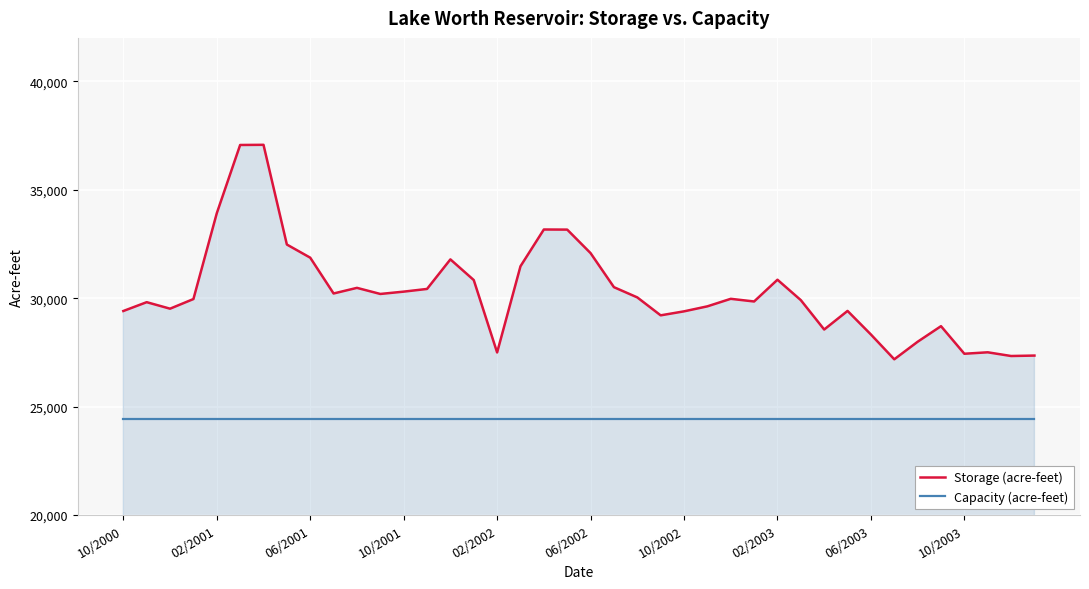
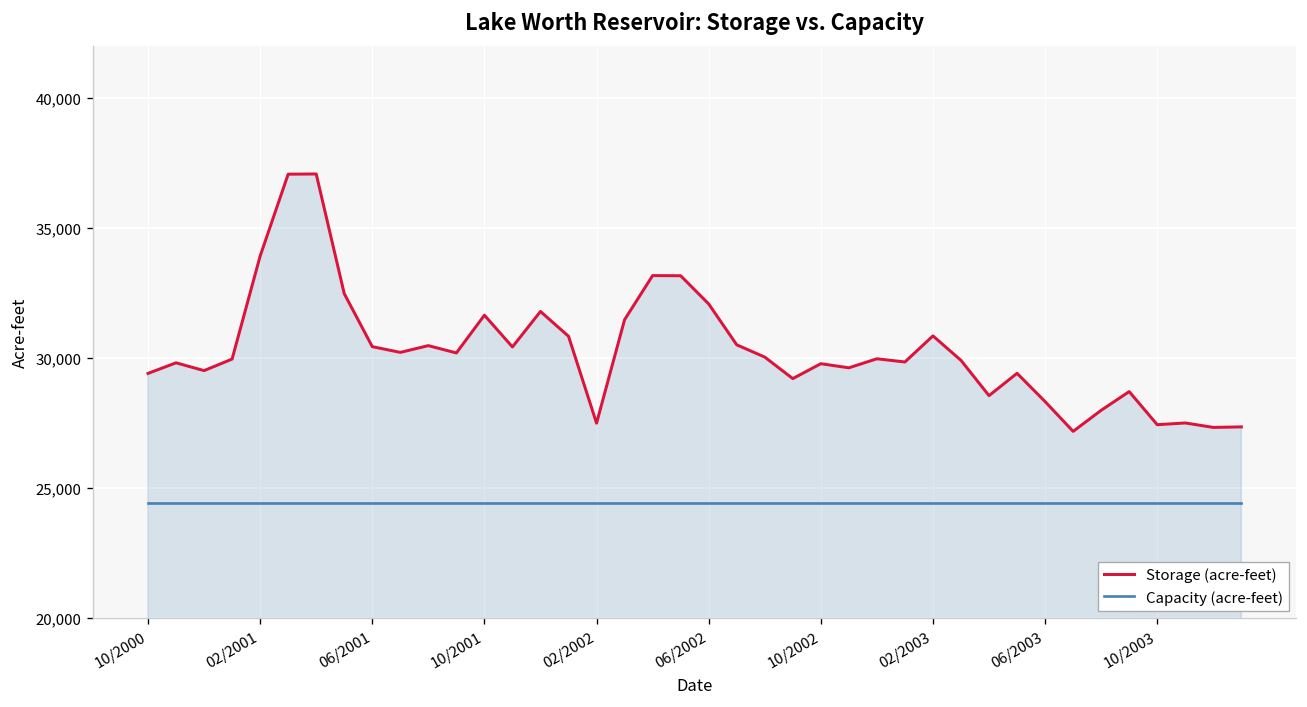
Storage (acre-feet), 06/2001: 31,900 -> 30,400
Storage (acre-feet), 10/2001: 30,300 -> 31,600
Storage (acre-feet), 10/2002: 29,400 -> 29,800
